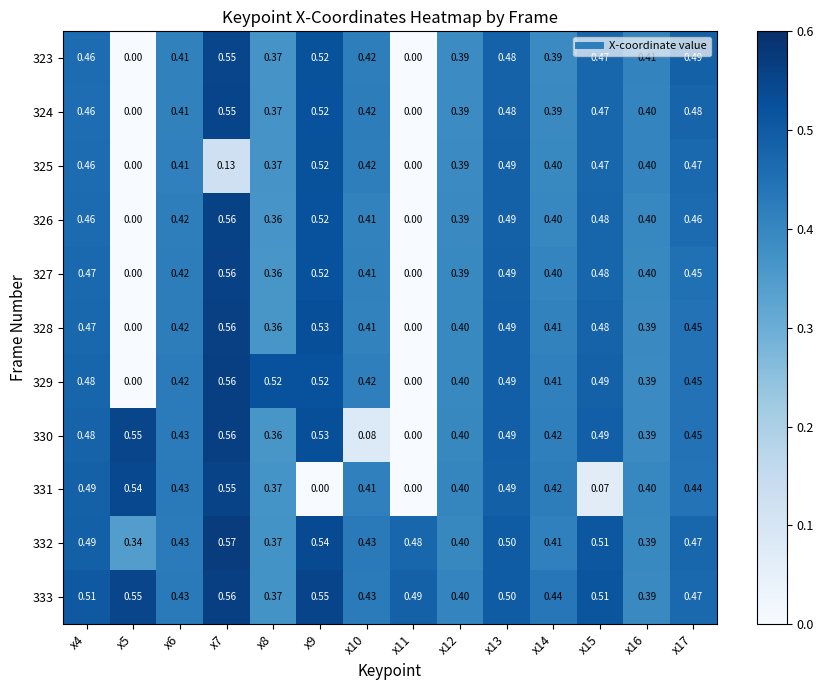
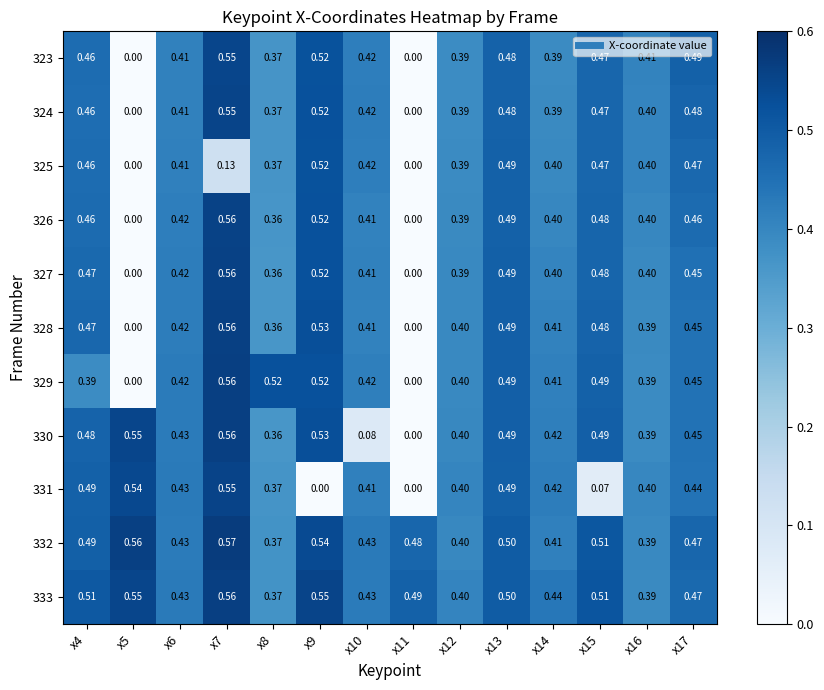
329, x4: 0.48 -> 0.39
332, x5: 0.34 -> 0.56
